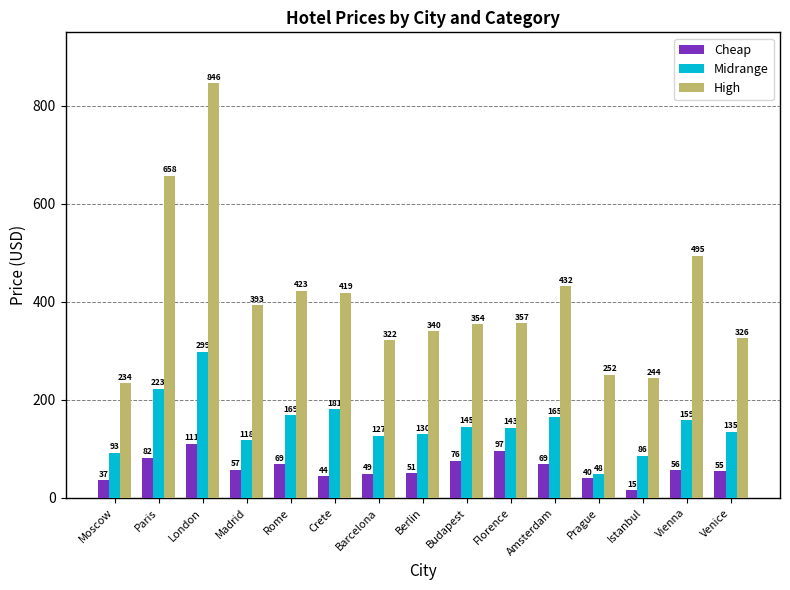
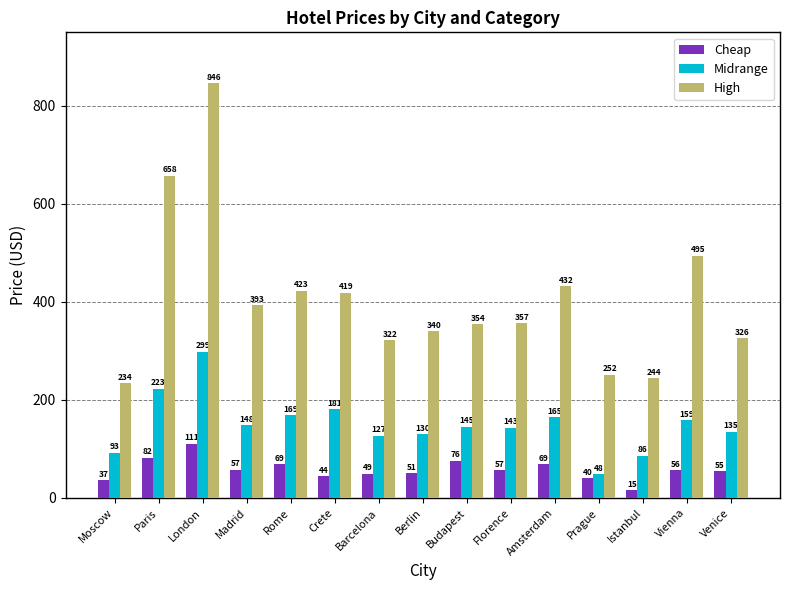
Midrange, Madrid: 118 -> 148
Cheap, Florence: 97 -> 57
